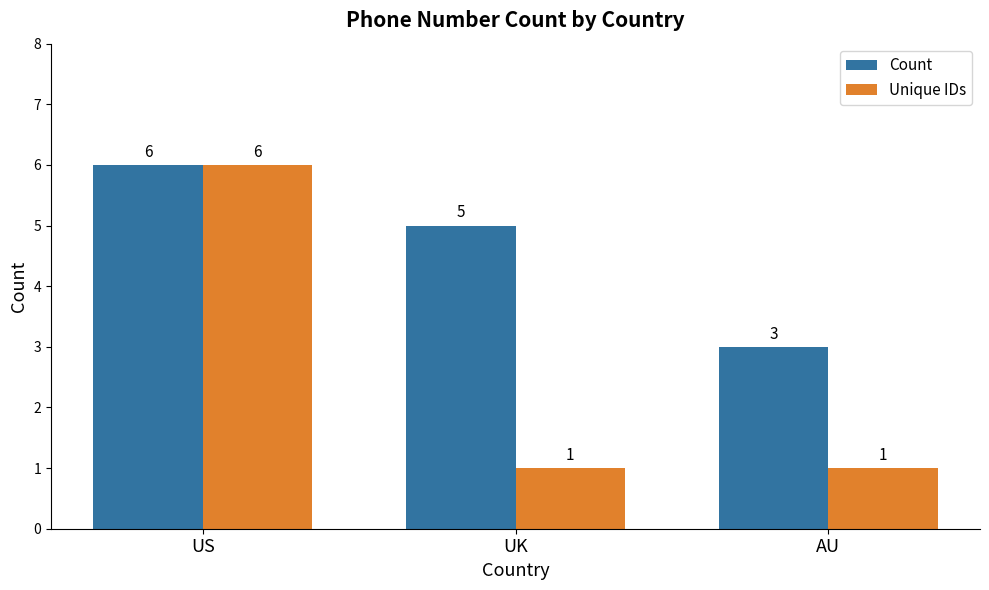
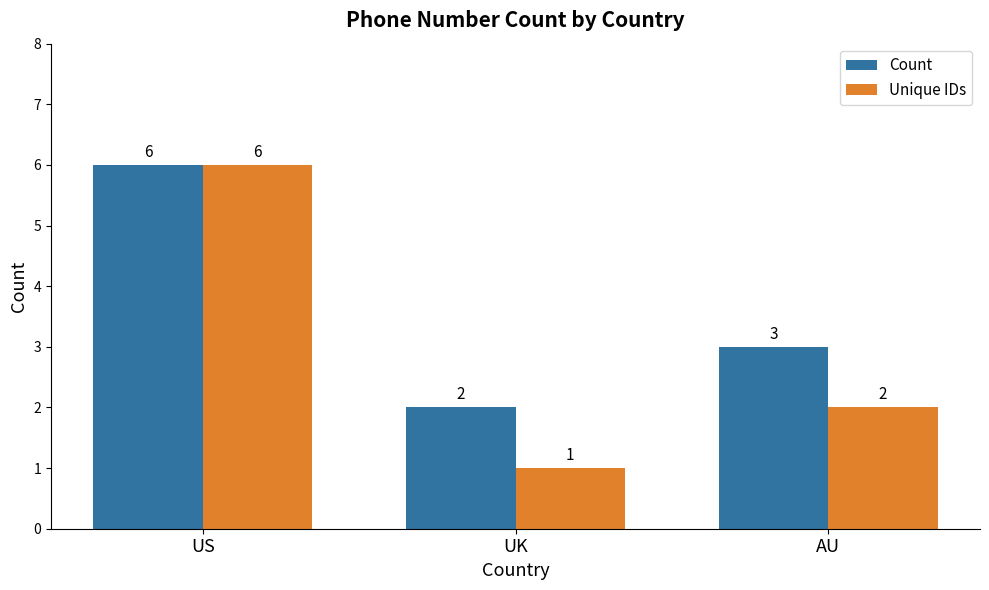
Count, UK: 5 -> 2
Unique IDs, AU: 1 -> 2
